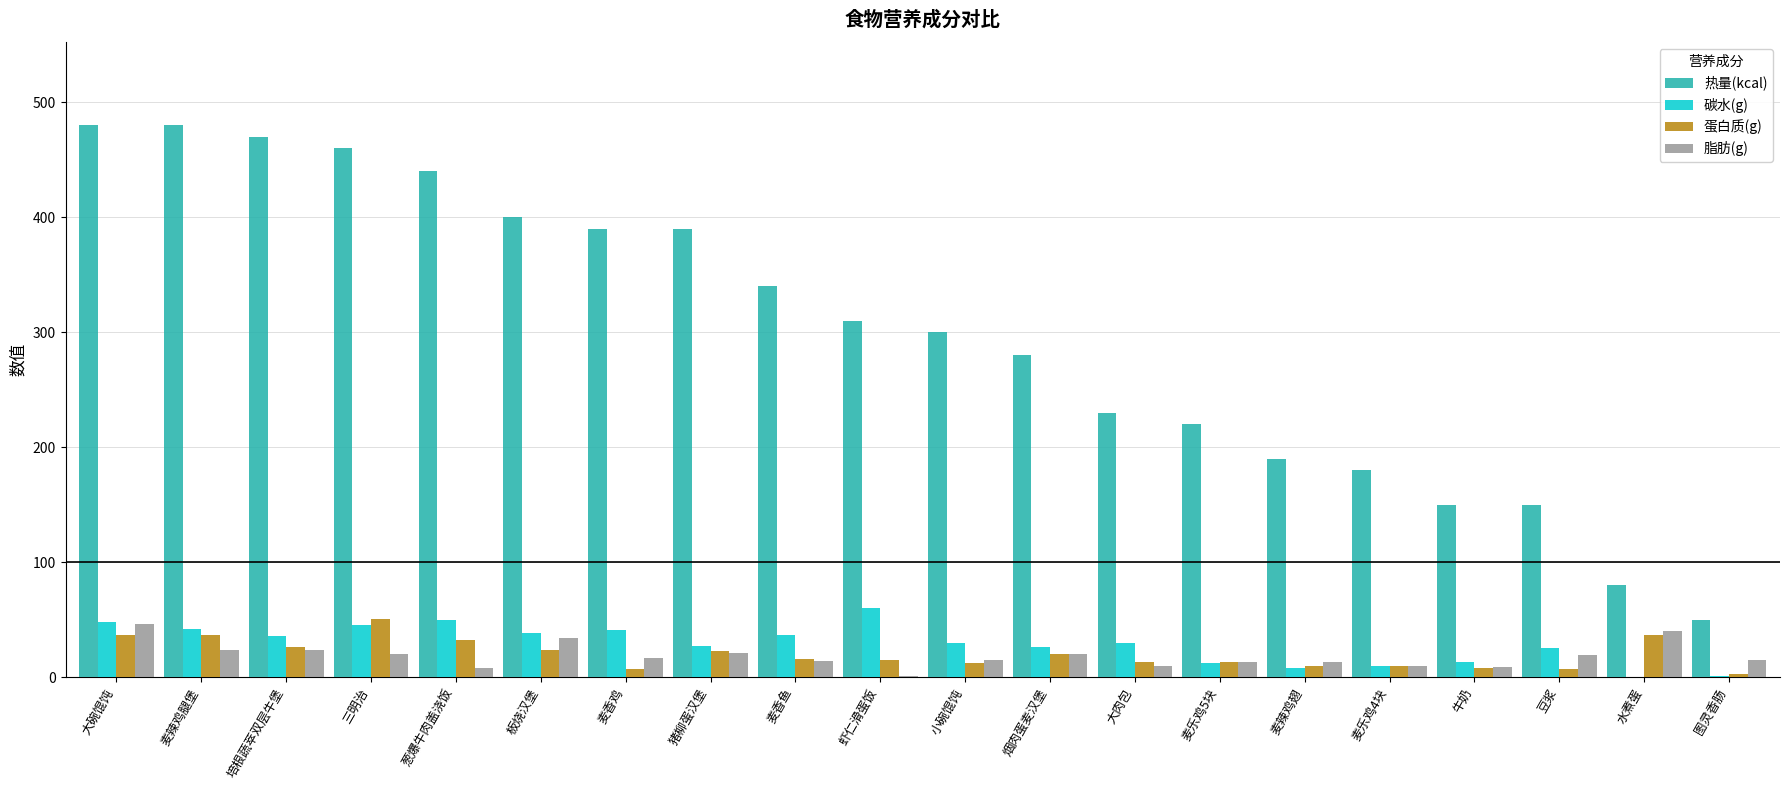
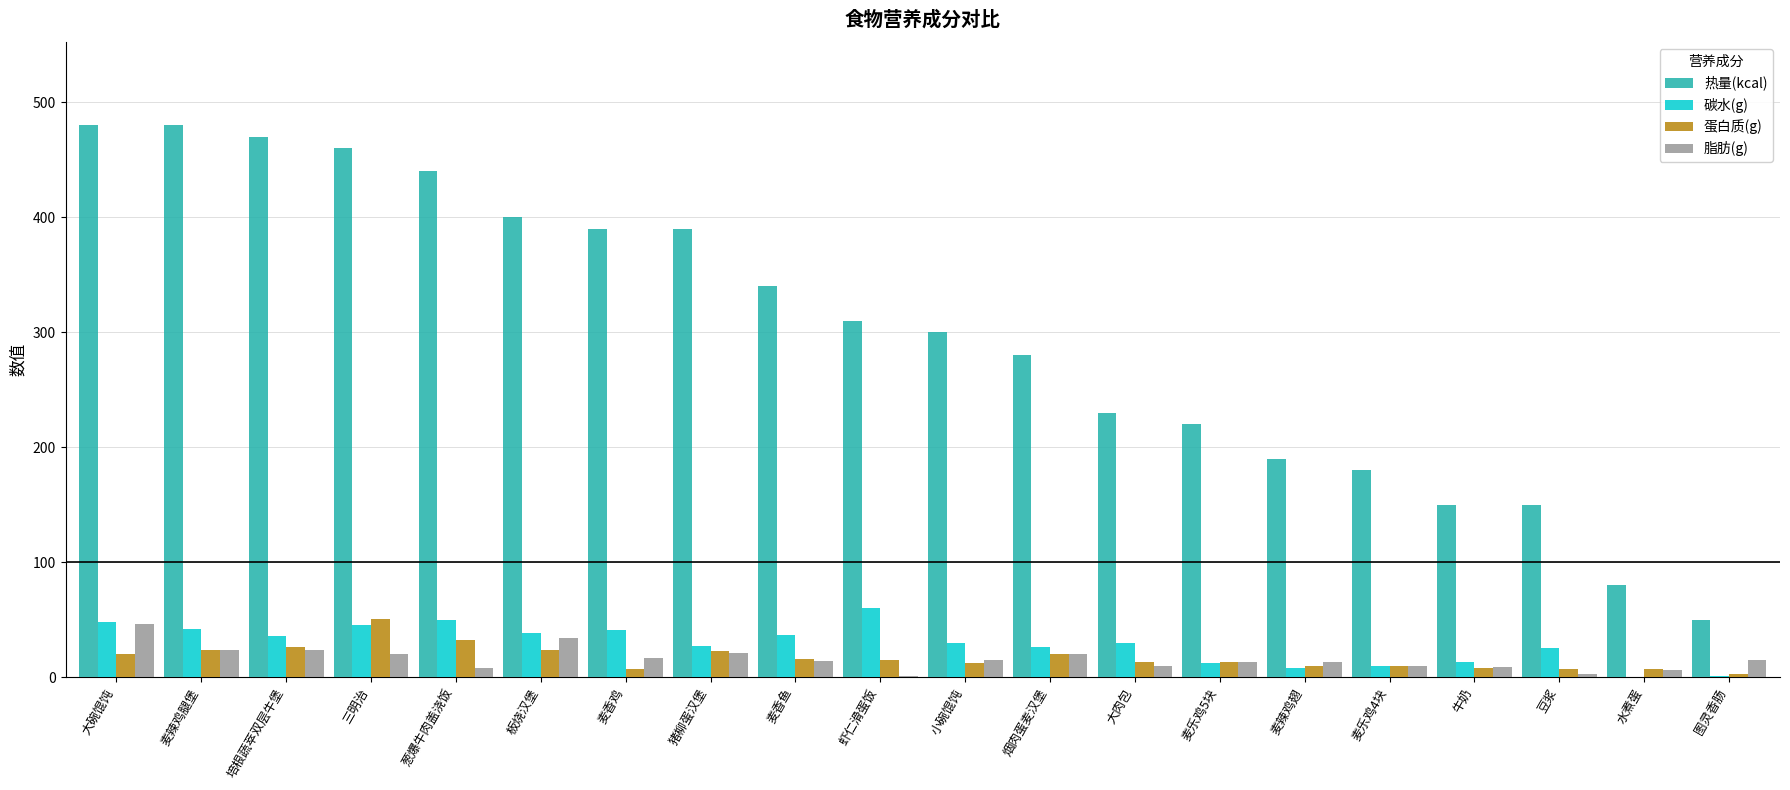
蛋白质(g), 大碗馄饨: 37 -> 20
蛋白质(g), 麦辣鸡腿堡: 37 -> 24
脂肪(g), 豆浆: 19 -> 3
蛋白质(g), 水煮蛋: 37 -> 7
脂肪(g), 水煮蛋: 40 -> 6
